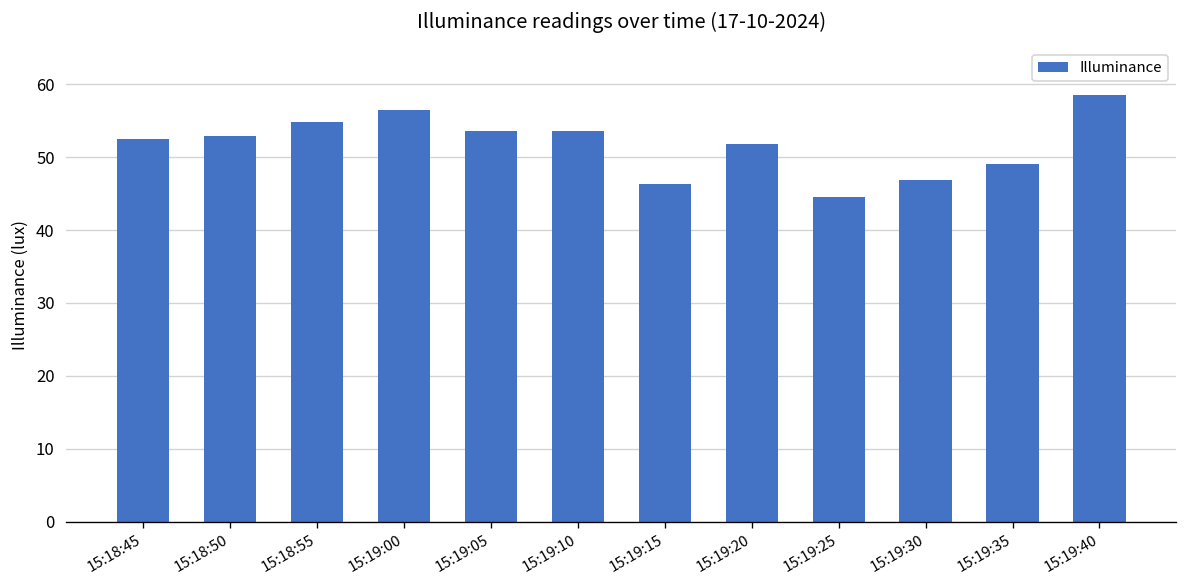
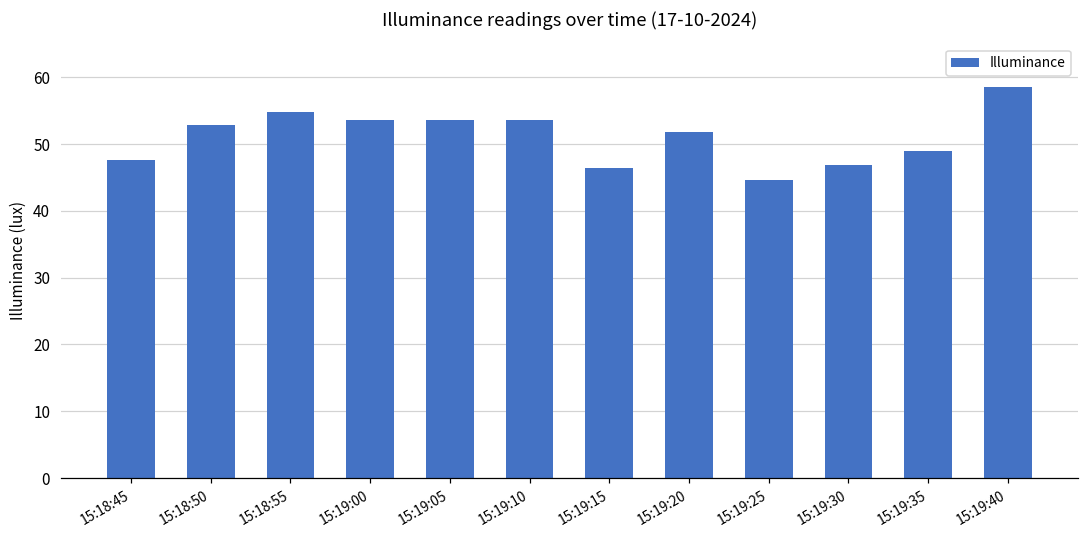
15:18:45: 52 -> 48
15:19:00: 57 -> 54
